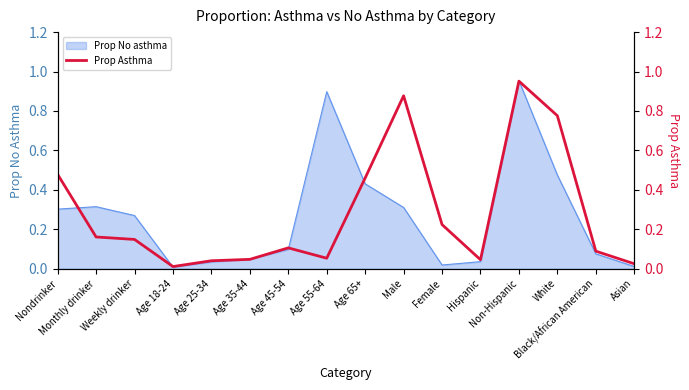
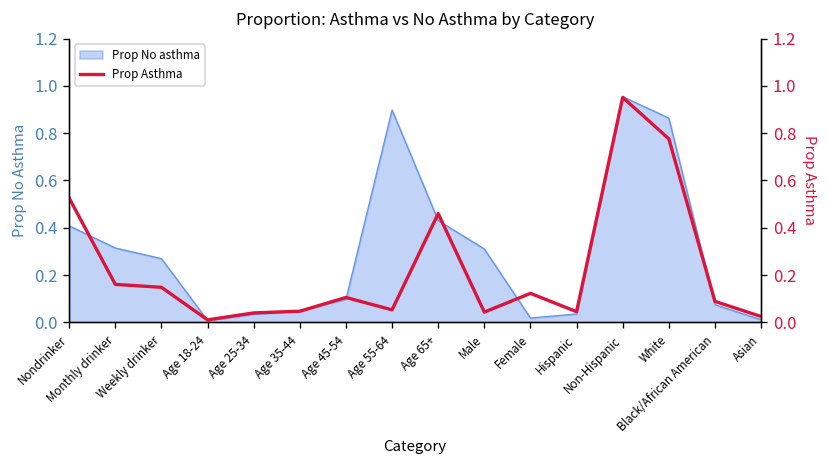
Prop No asthma, Nondrinker: 0.30 -> 0.41
Prop No asthma, White: 0.48 -> 0.86
Prop Asthma, Nondrinker: 0.48 -> 0.53
Prop Asthma, Male: 0.88 -> 0.04
Prop Asthma, Female: 0.22 -> 0.12
